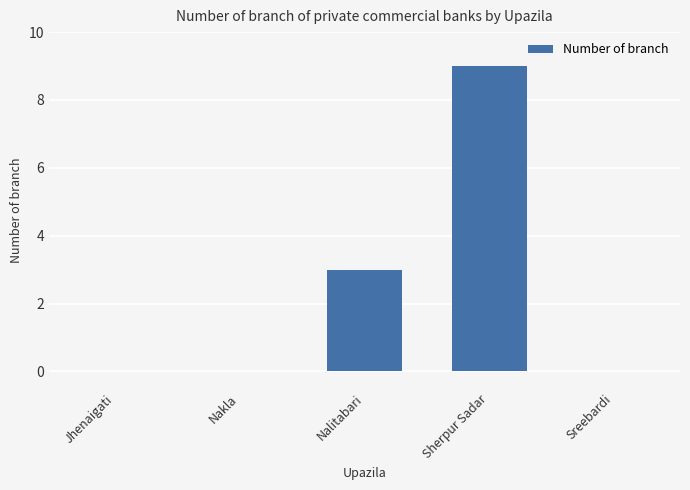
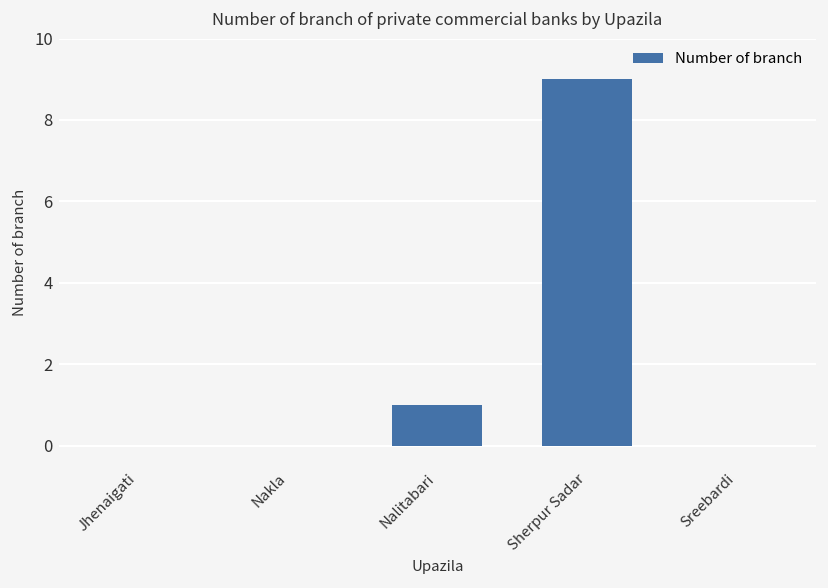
Nalitabari: 3 -> 1
